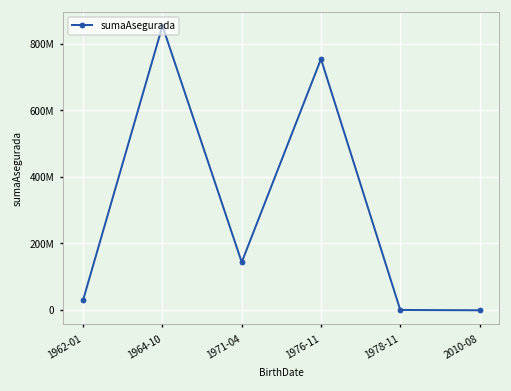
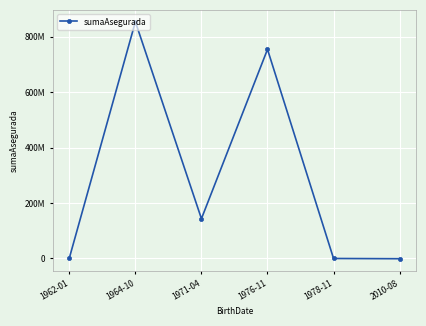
1962-01: 30000000 -> 0
